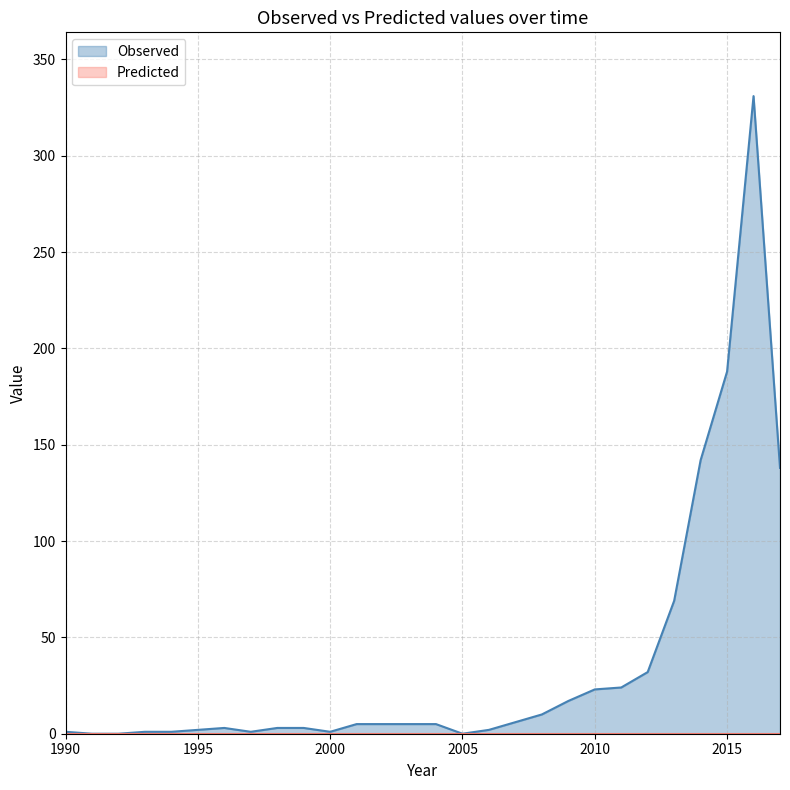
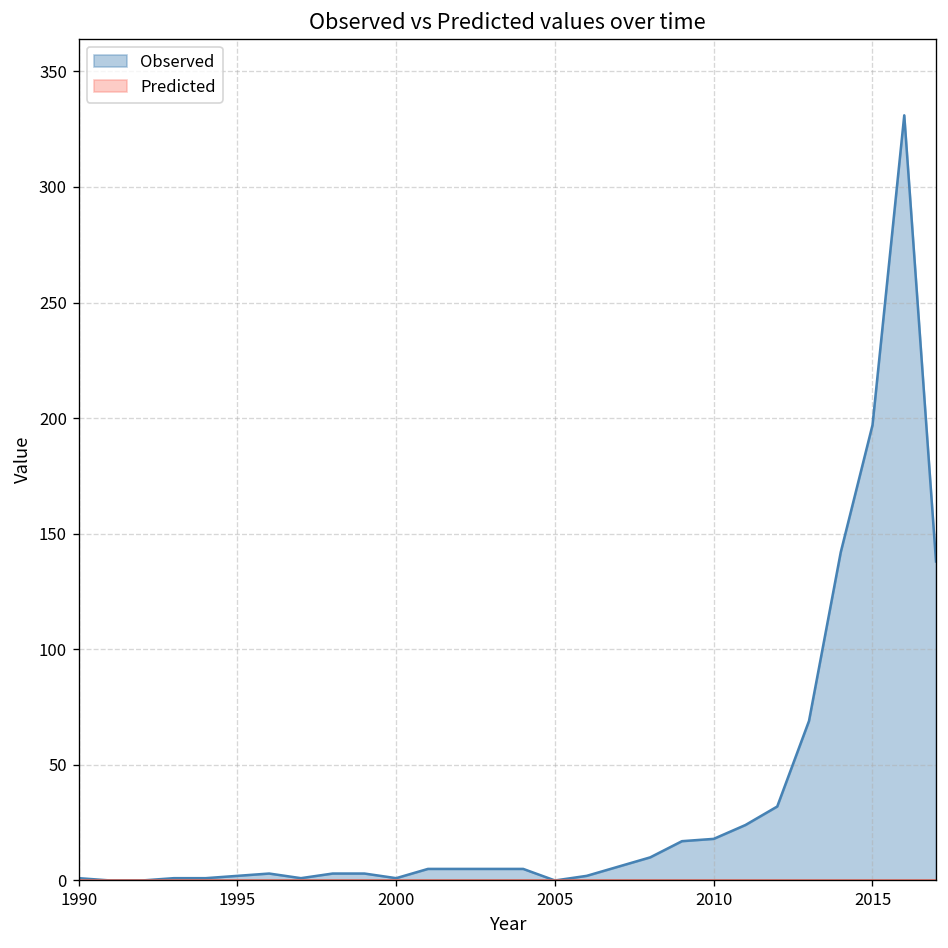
Observed, 2010: 23 -> 18
Observed, 2015: 188 -> 197
